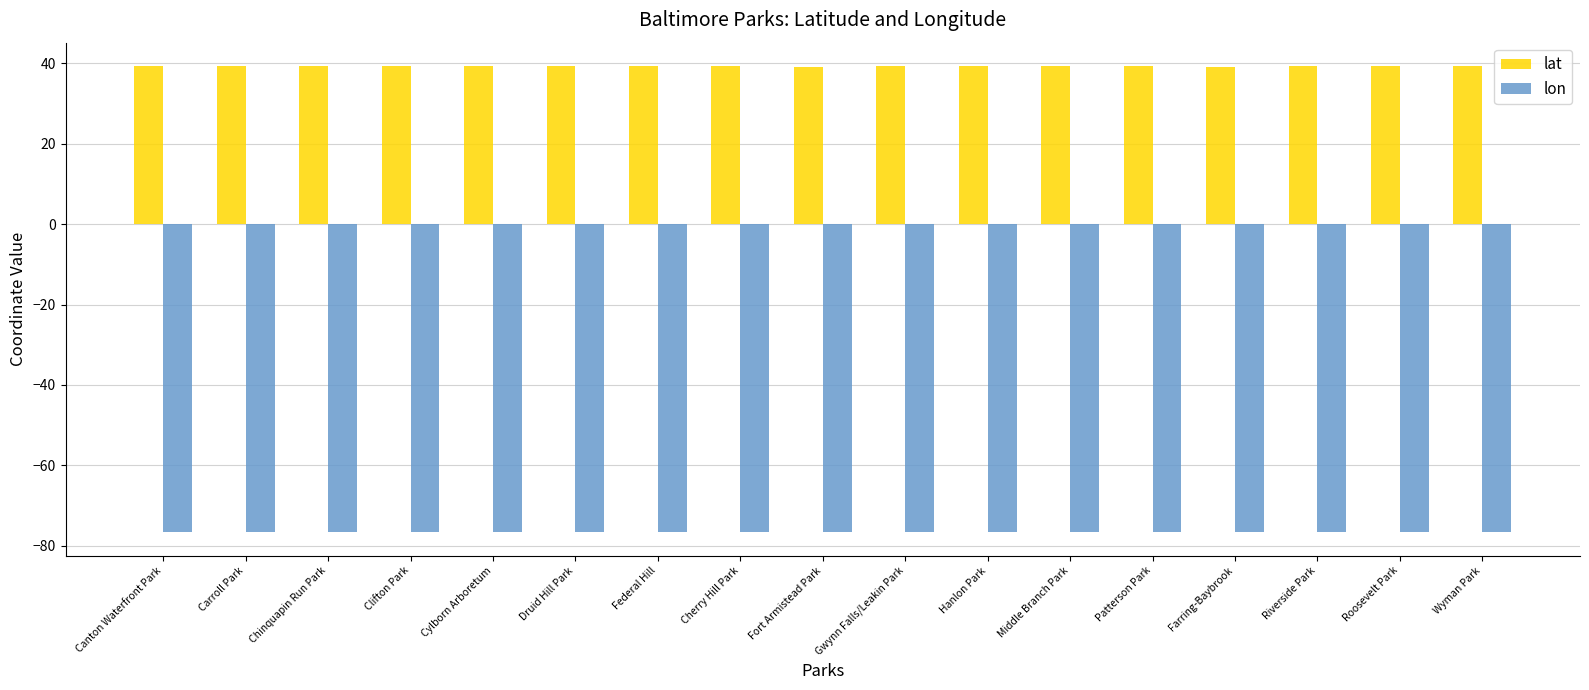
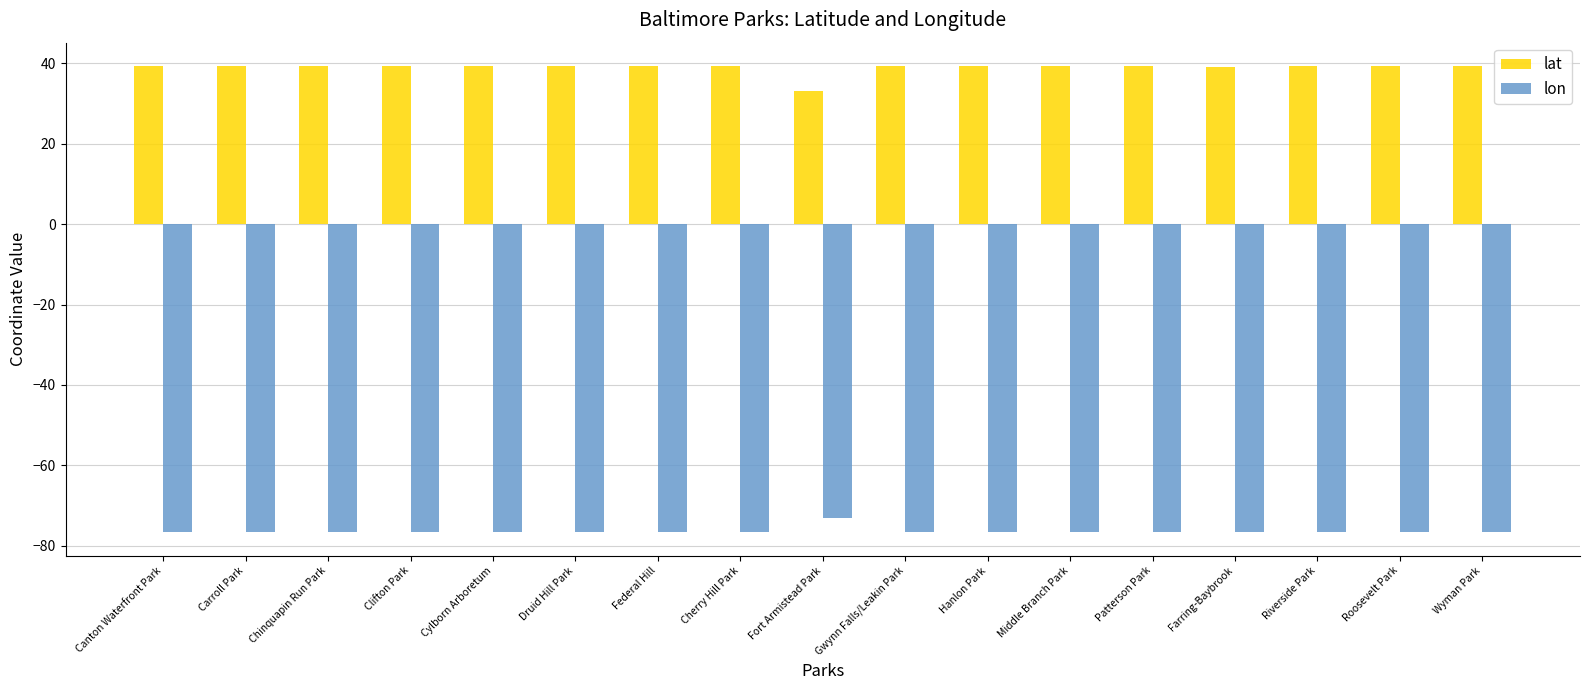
lat, Fort Armistead Park: 39 -> 33
lon, Fort Armistead Park: -77 -> -73
